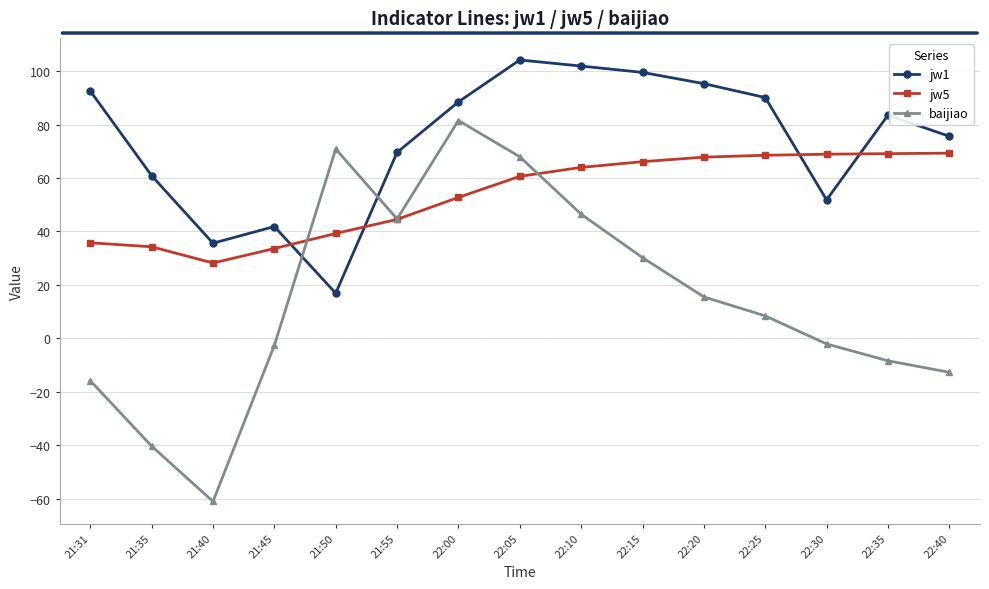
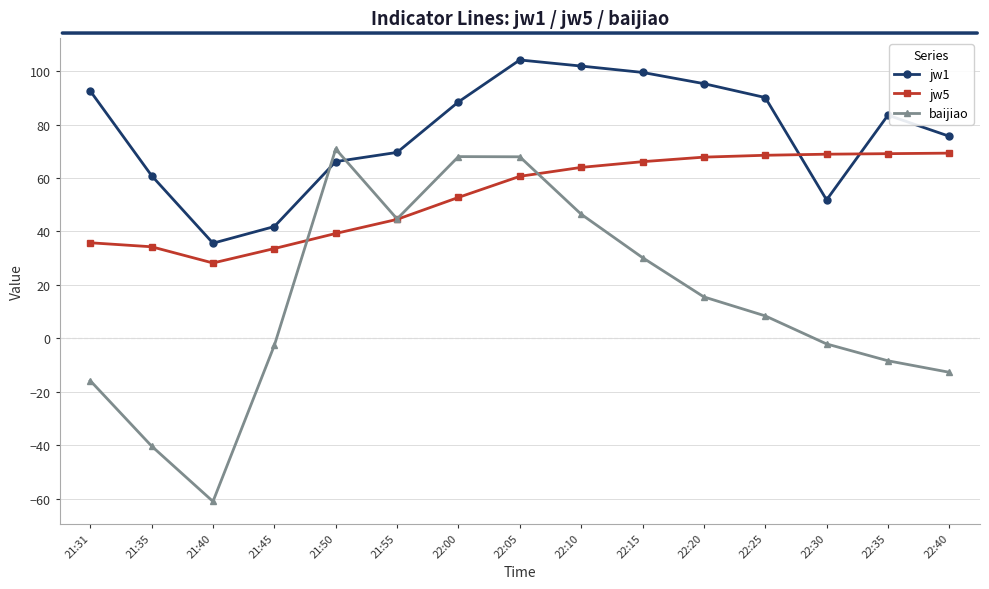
jw1, 21:50: 17 -> 66
baijiao, 22:00: 82 -> 68
